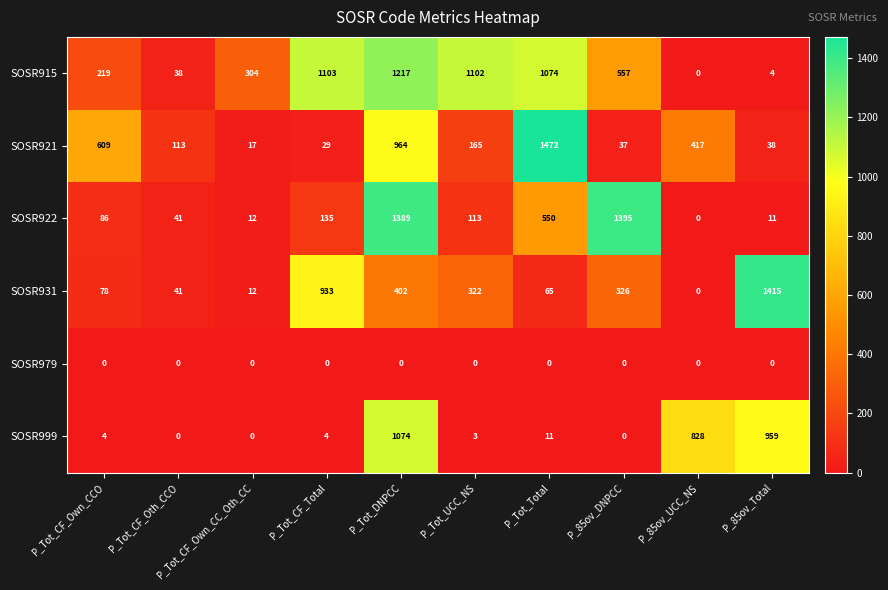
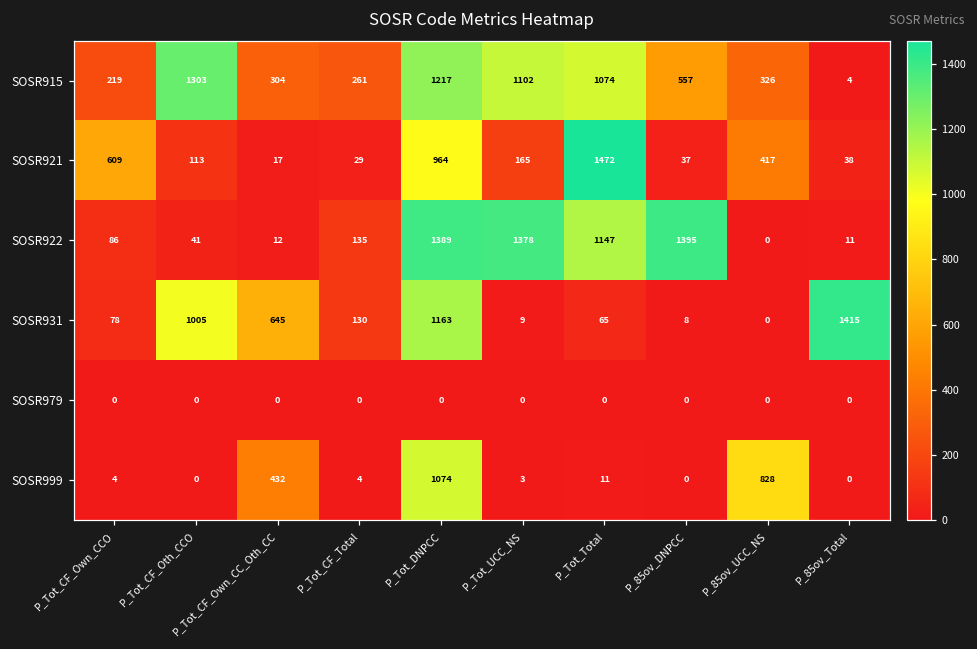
SOSR915, P_Tot_CF_Oth_CCO: 38 -> 1303
SOSR915, P_Tot_CF_Total: 1103 -> 261
SOSR915, P_85ov_UCC_NS: 0 -> 326
SOSR922, P_Tot_UCC_NS: 113 -> 1378
SOSR922, P_Tot_Total: 550 -> 1147
SOSR931, P_Tot_CF_Oth_CCO: 41 -> 1005
SOSR931, P_Tot_CF_Own_CC_Oth_CC: 12 -> 645
SOSR931, P_Tot_CF_Total: 933 -> 130
SOSR931, P_Tot_DNPCC: 402 -> 1163
SOSR931, P_Tot_UCC_NS: 322 -> 9
SOSR931, P_85ov_DNPCC: 326 -> 8
SOSR999, P_Tot_CF_Own_CC_Oth_CC: 0 -> 432
SOSR999, P_85ov_Total: 959 -> 0
